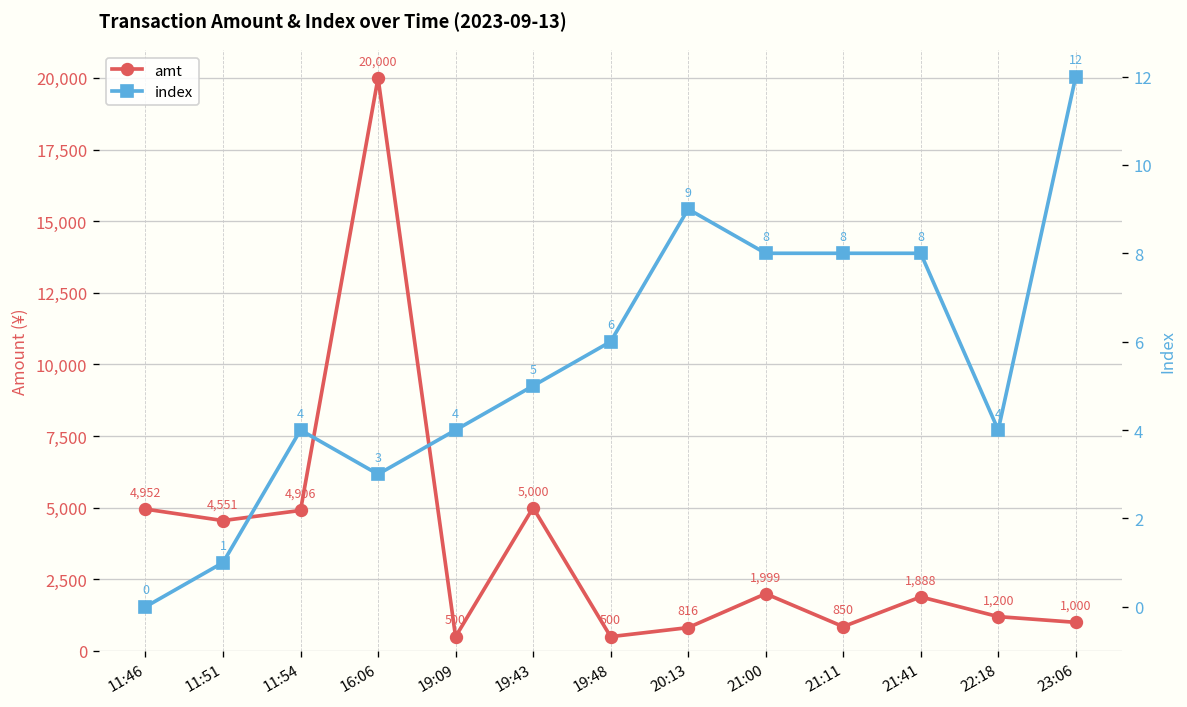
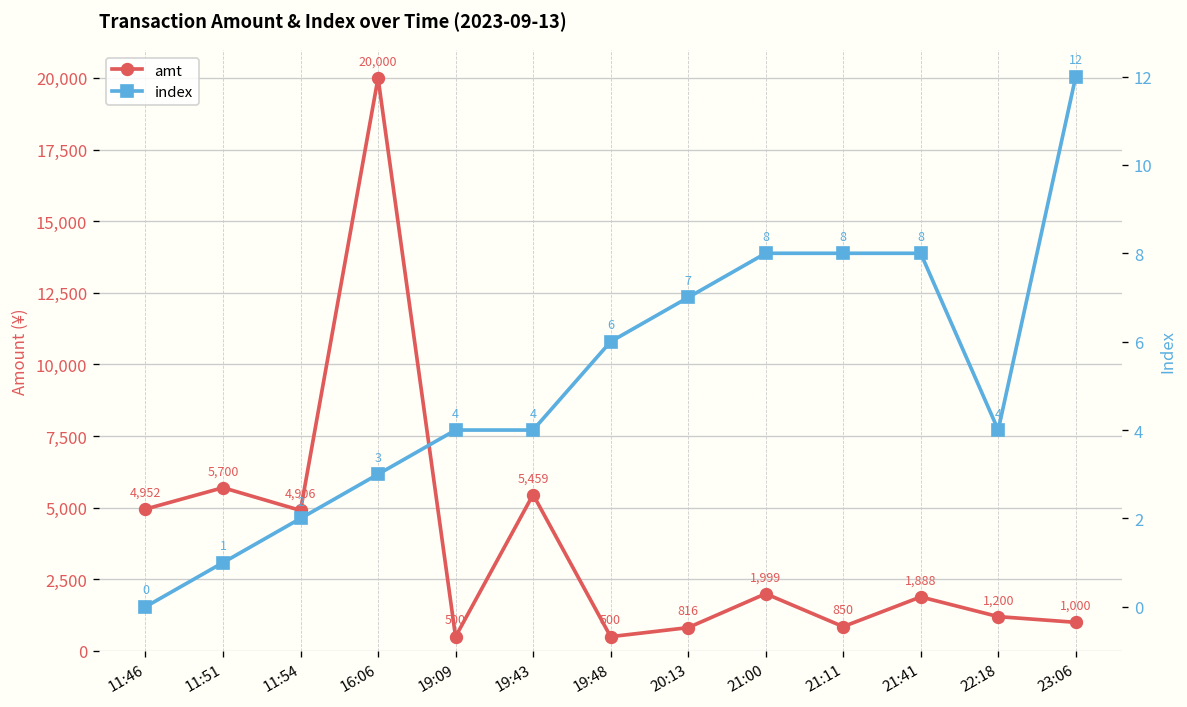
amt, 11:51: 4,551 -> 5,700
amt, 19:43: 5,000 -> 5,459
index, 11:54: 4 -> 2
index, 19:43: 5 -> 4
index, 20:13: 9 -> 7
